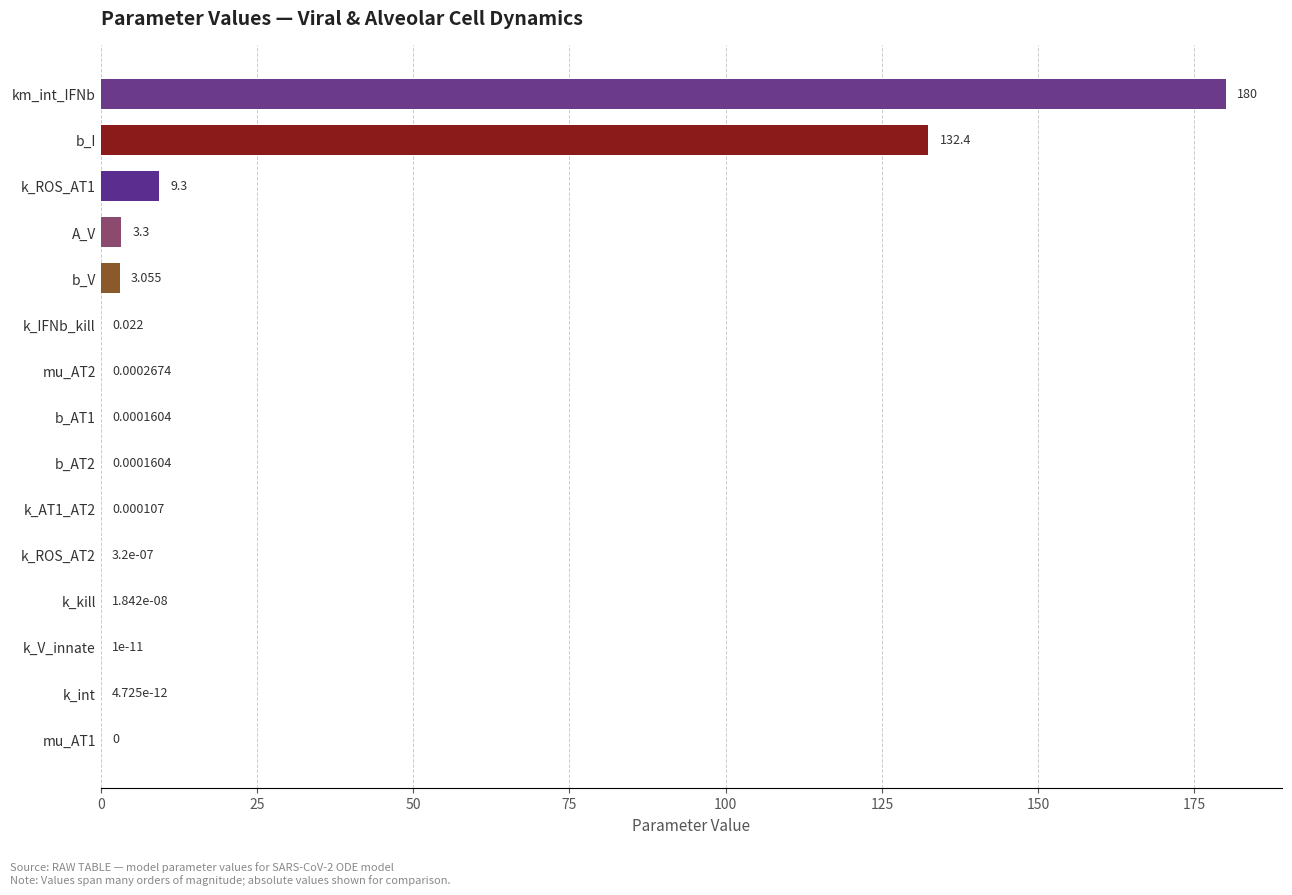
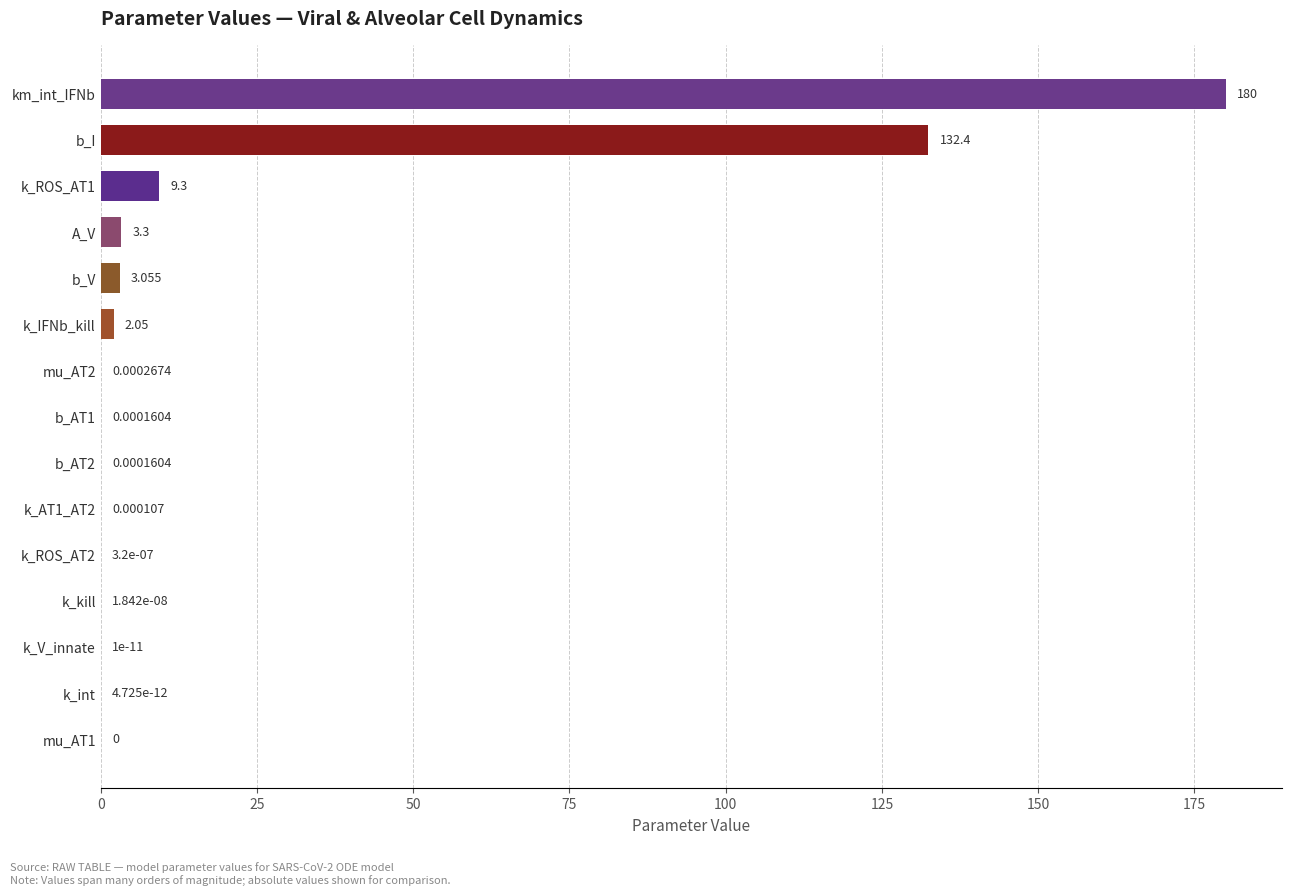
k_IFNb_kill: 0.022 -> 2.05
